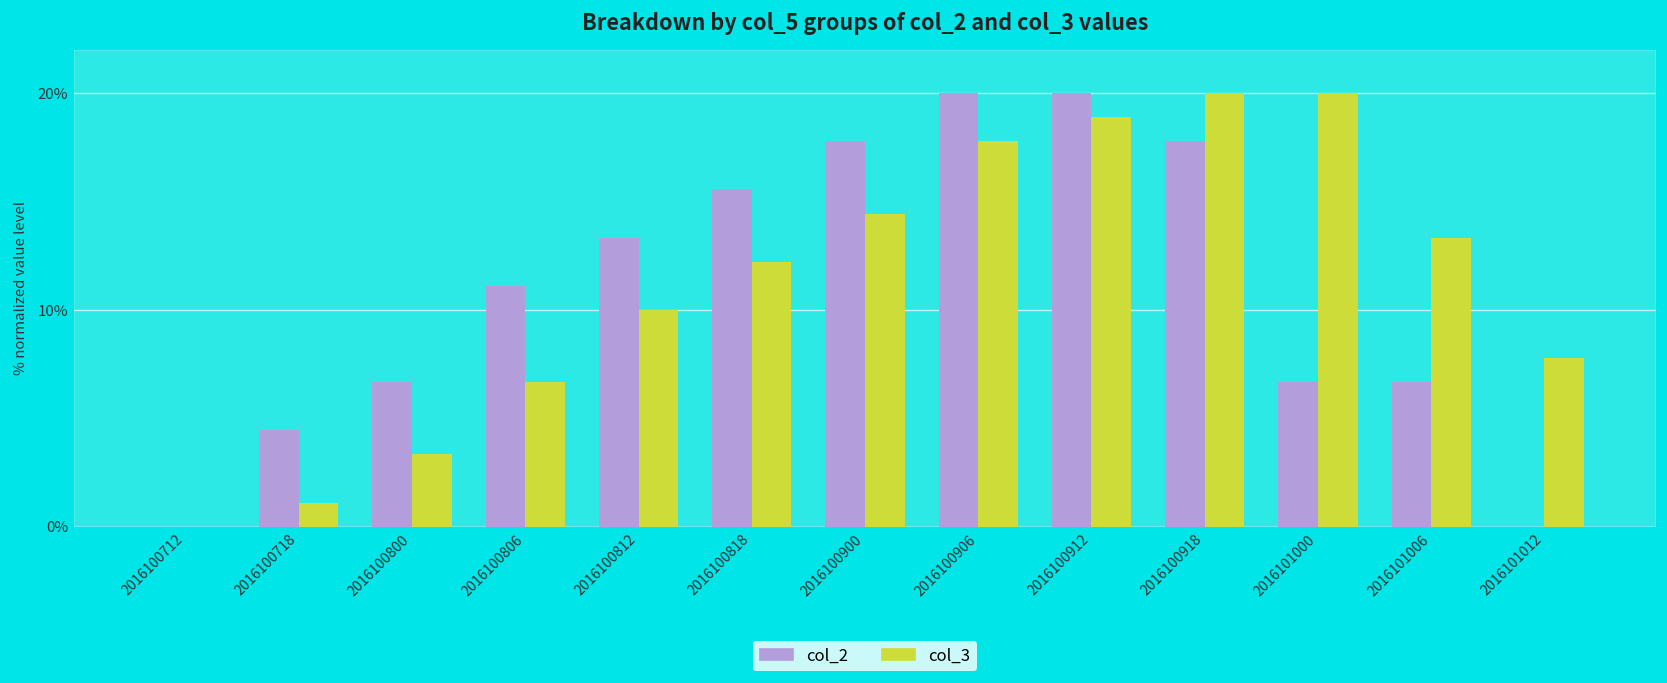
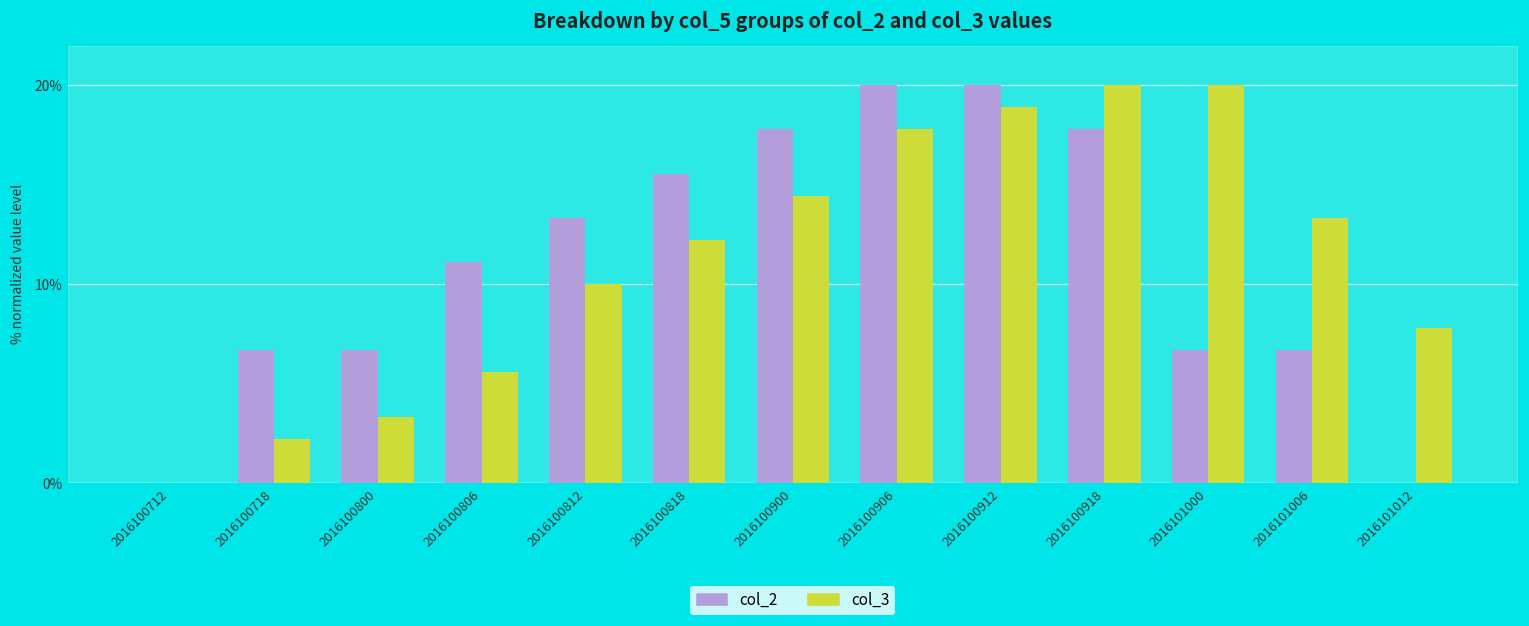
col_2, 2016100718: 4.4% -> 6.7%
col_3, 2016100718: 1.1% -> 2.2%
col_3, 2016100806: 6.7% -> 5.6%
